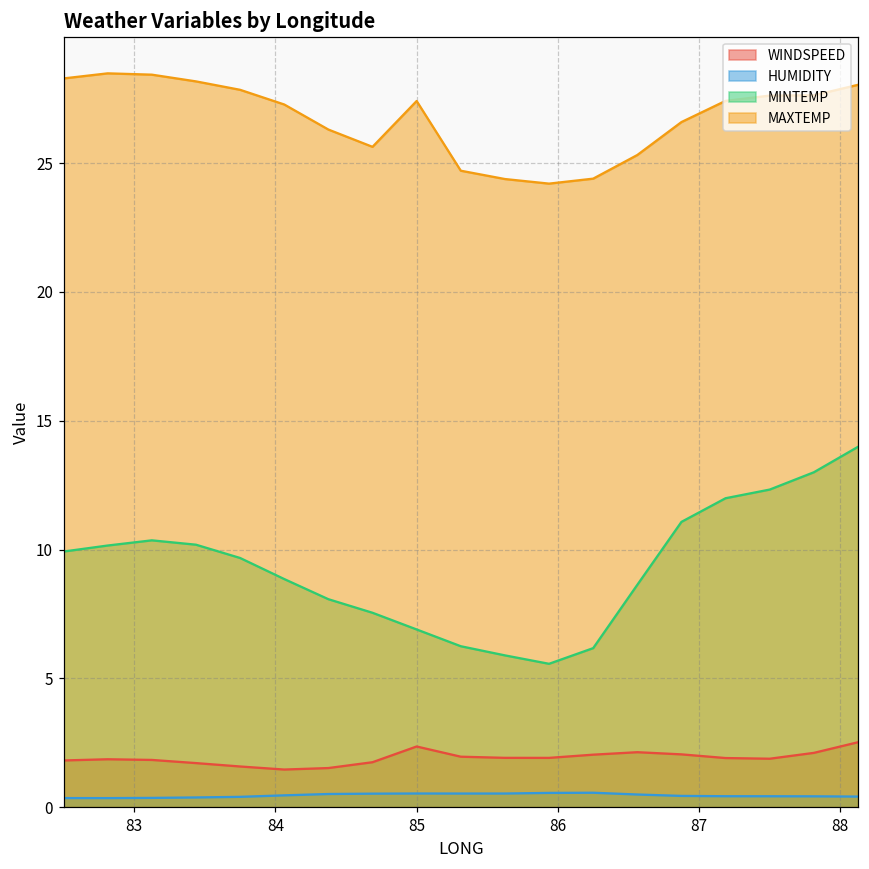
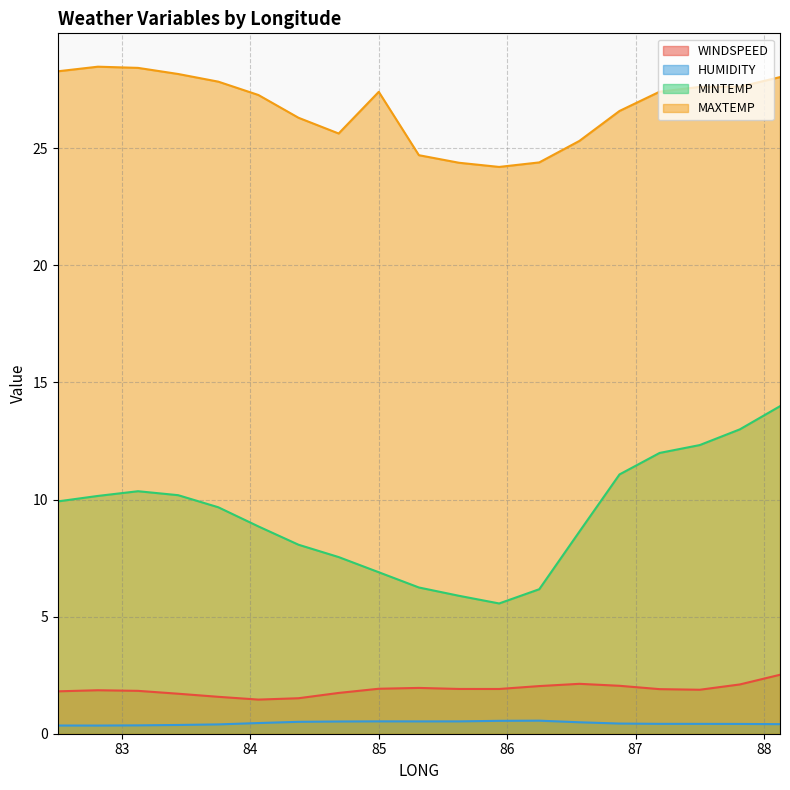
WINDSPEED, 85: 2.4 -> 1.9
